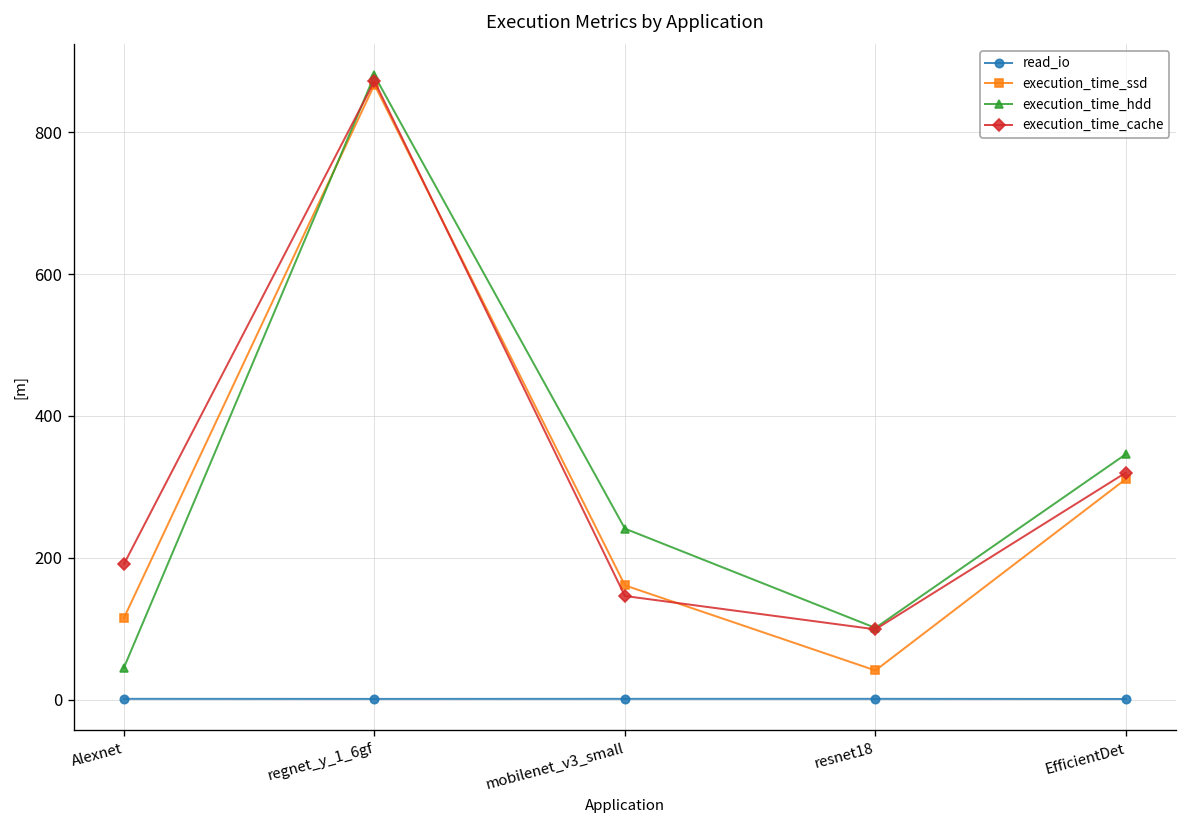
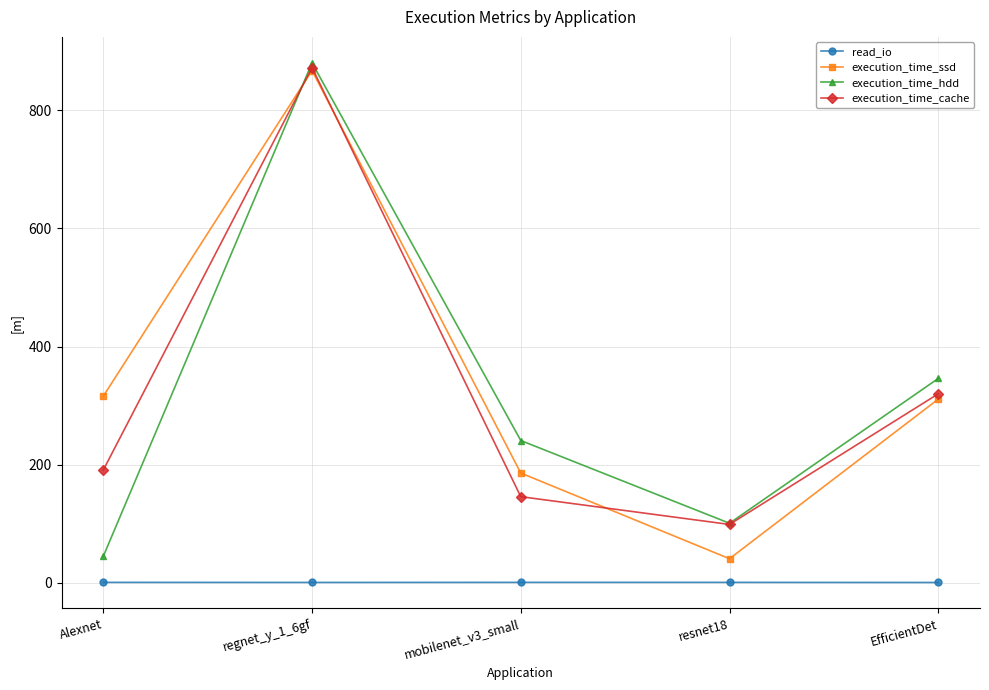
execution_time_ssd, Alexnet: 120 -> 320
execution_time_ssd, mobilenet_v3_small: 160 -> 190
